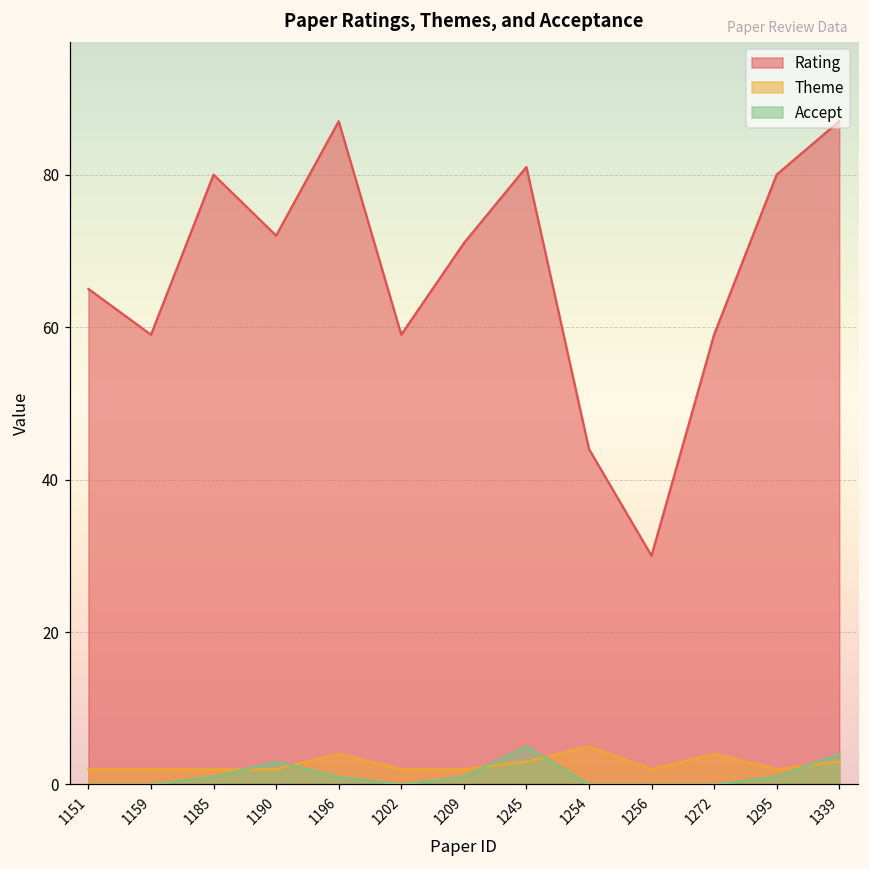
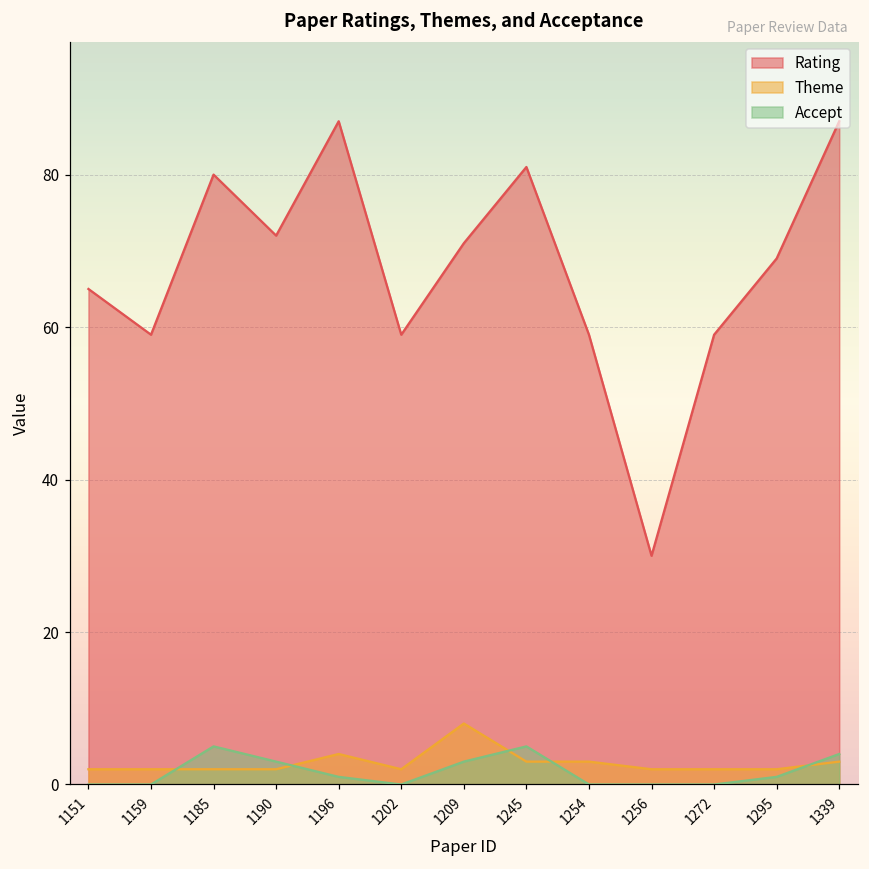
Accept, 1185: 1 -> 5
Theme, 1209: 2 -> 8
Accept, 1209: 1 -> 3
Rating, 1254: 44 -> 59
Theme, 1254: 5 -> 3
Theme, 1272: 4 -> 2
Rating, 1295: 80 -> 69
